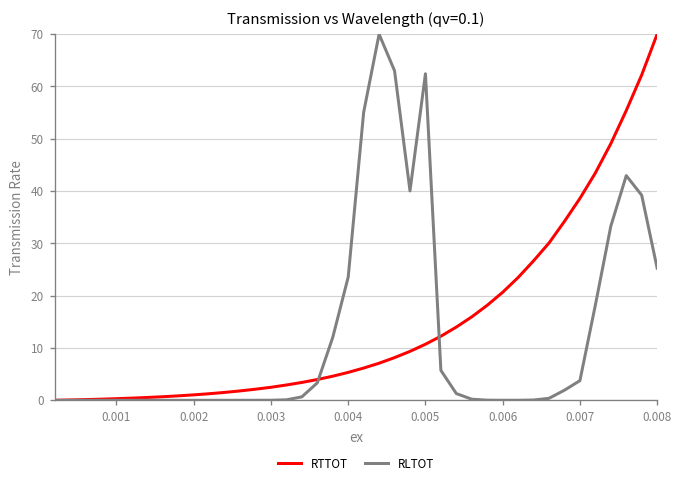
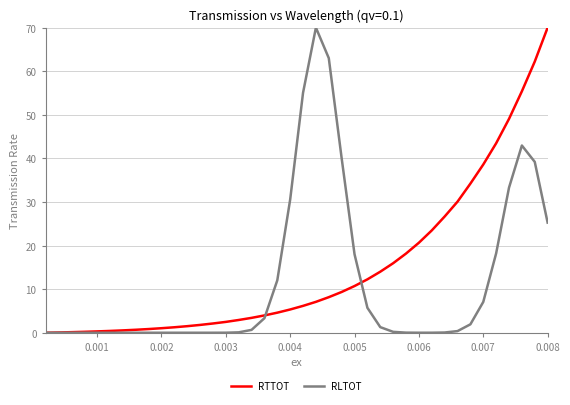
RLTOT, 0.004: 24 -> 31
RLTOT, 0.005: 62 -> 18
RLTOT, 0.007: 4 -> 7
